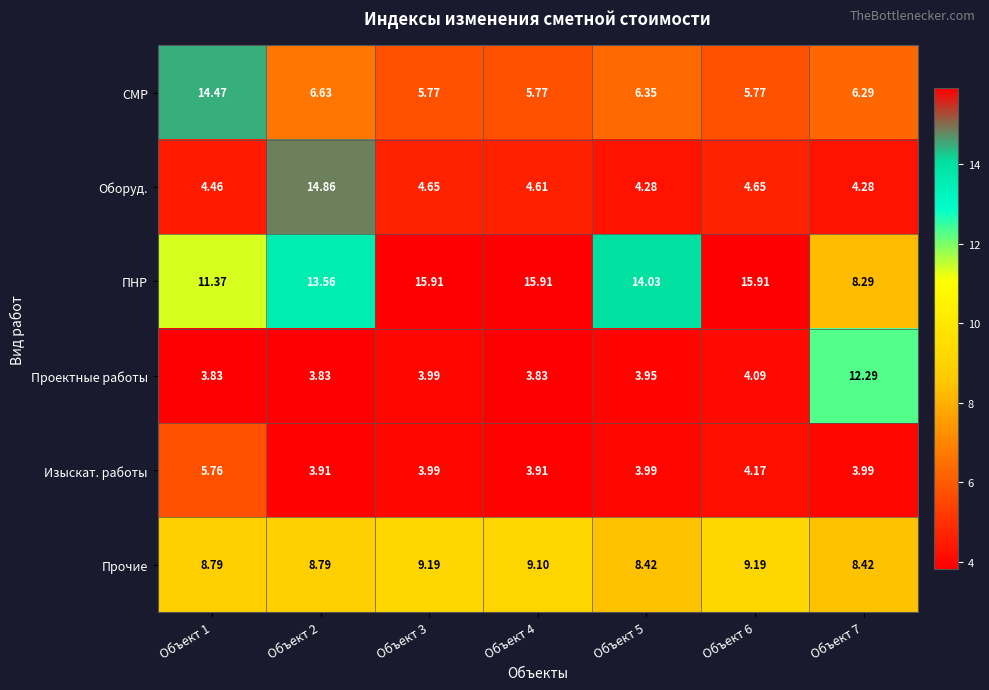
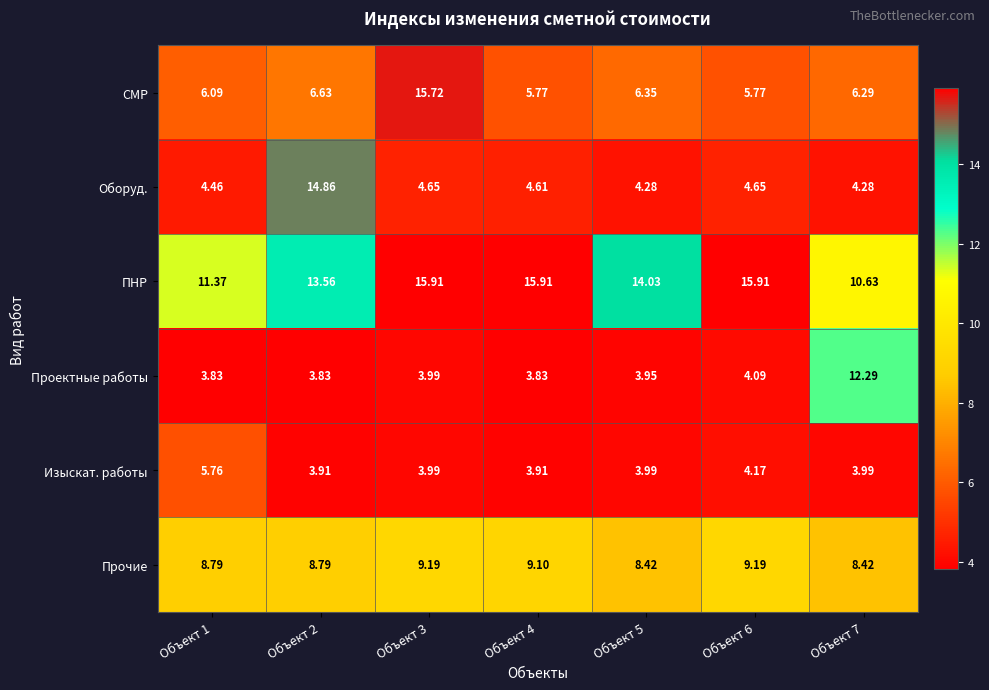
СМР, Объект 1: 14.47 -> 6.09
СМР, Объект 3: 5.77 -> 15.72
ПНР, Объект 7: 8.29 -> 10.63
